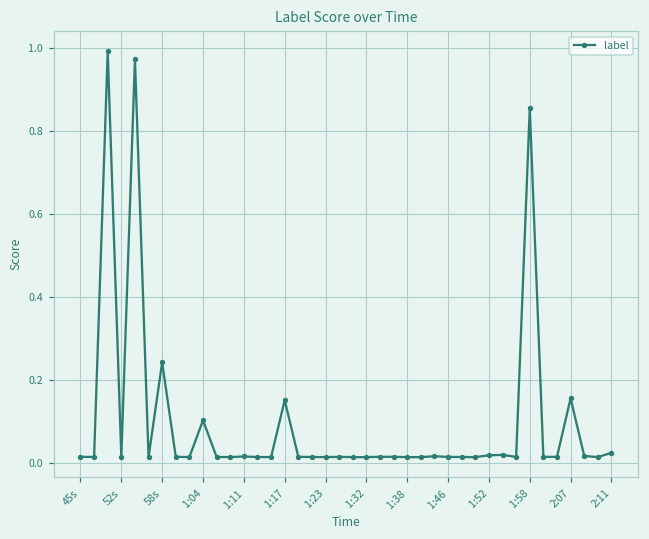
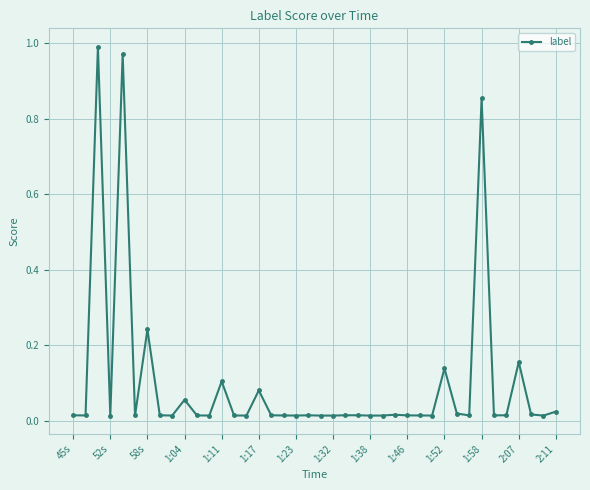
1:04: 0.10 -> 0.06
1:11: 0.02 -> 0.10
1:17: 0.15 -> 0.08
1:52: 0.02 -> 0.14
